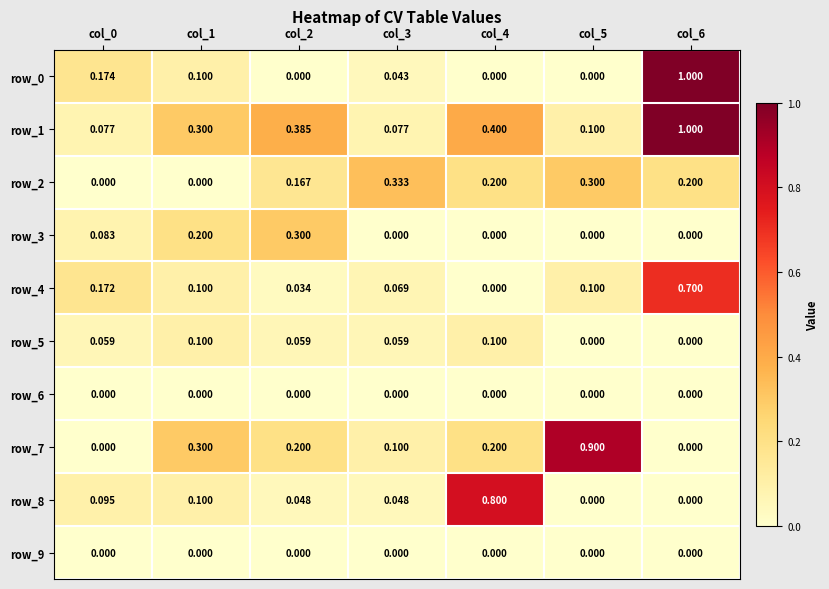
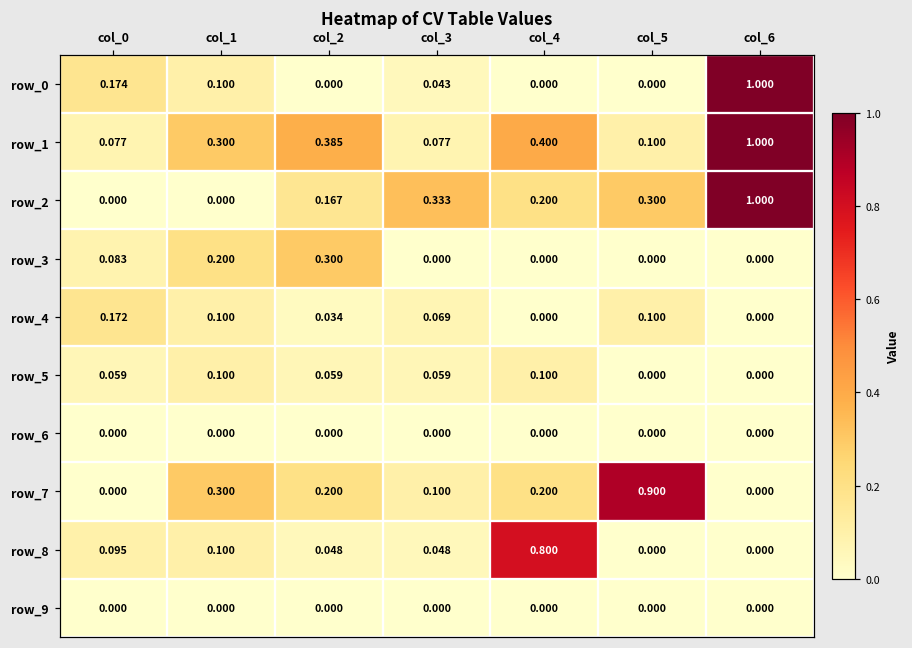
row_2, col_6: 0.200 -> 1.000
row_4, col_6: 0.700 -> 0.000
